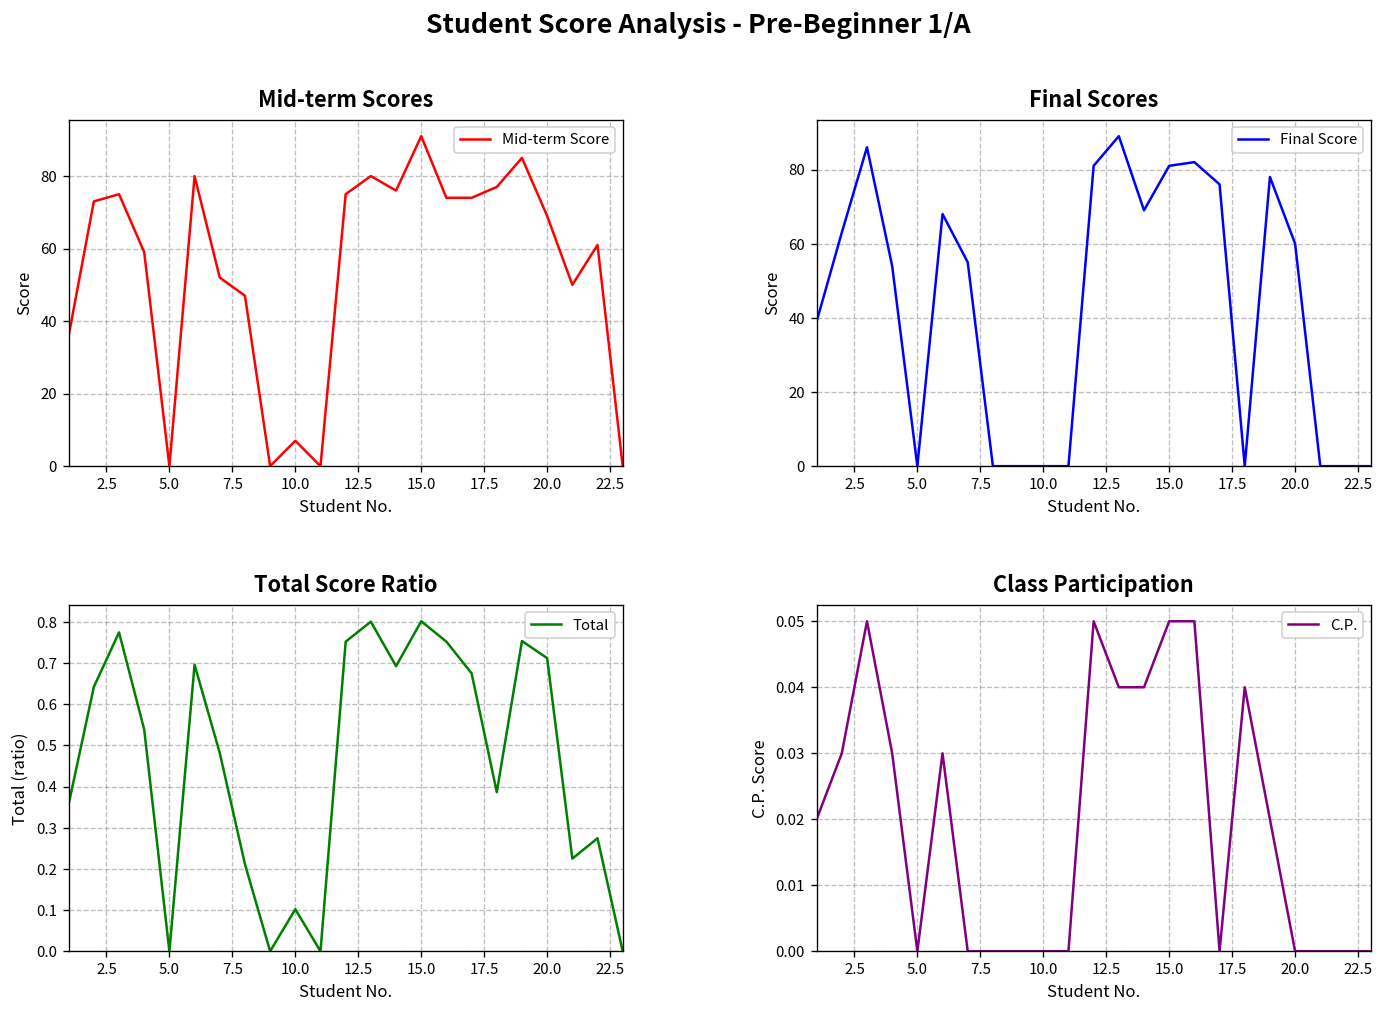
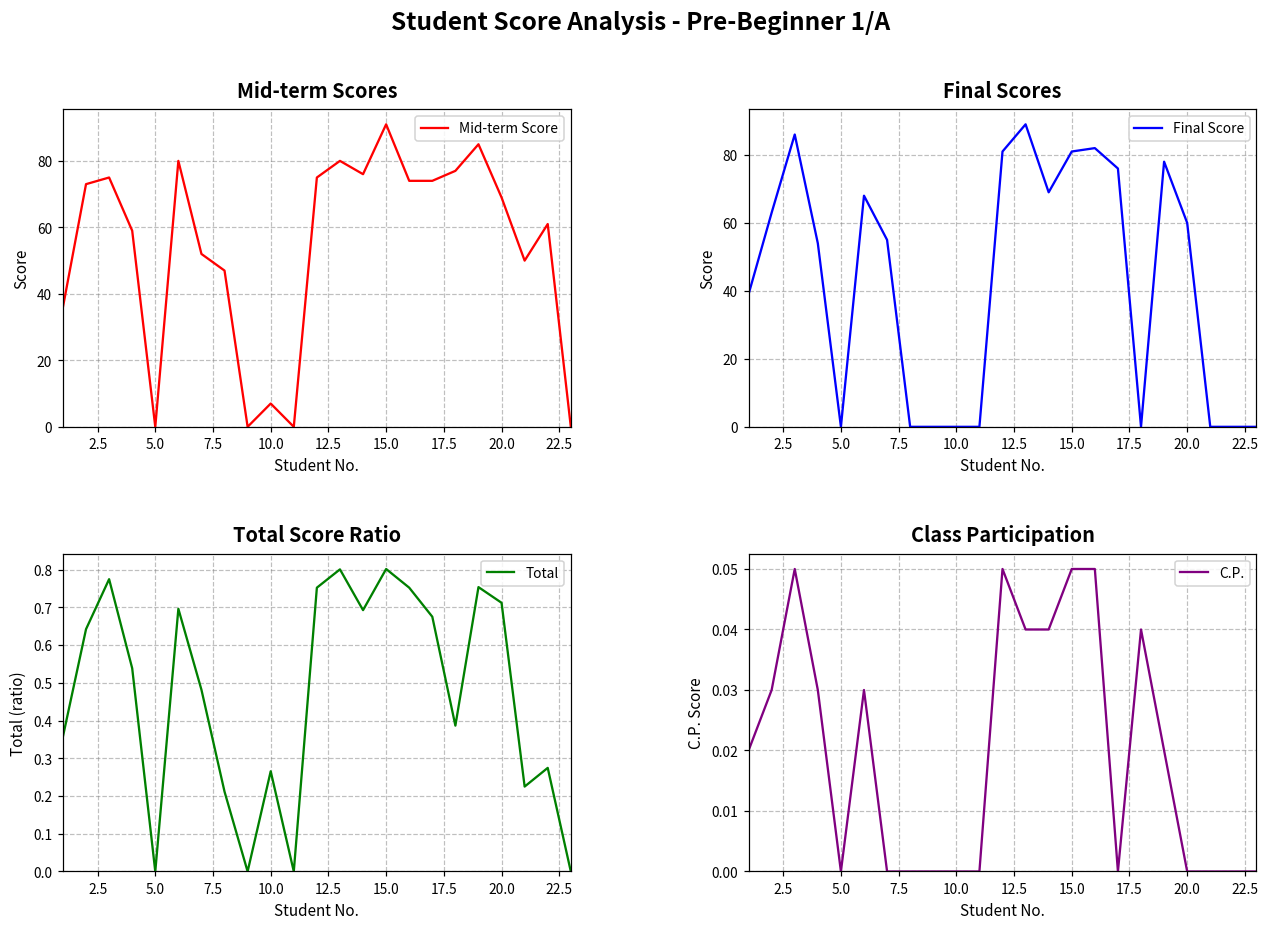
Total Score Ratio, 10.0: 0.10 -> 0.27
